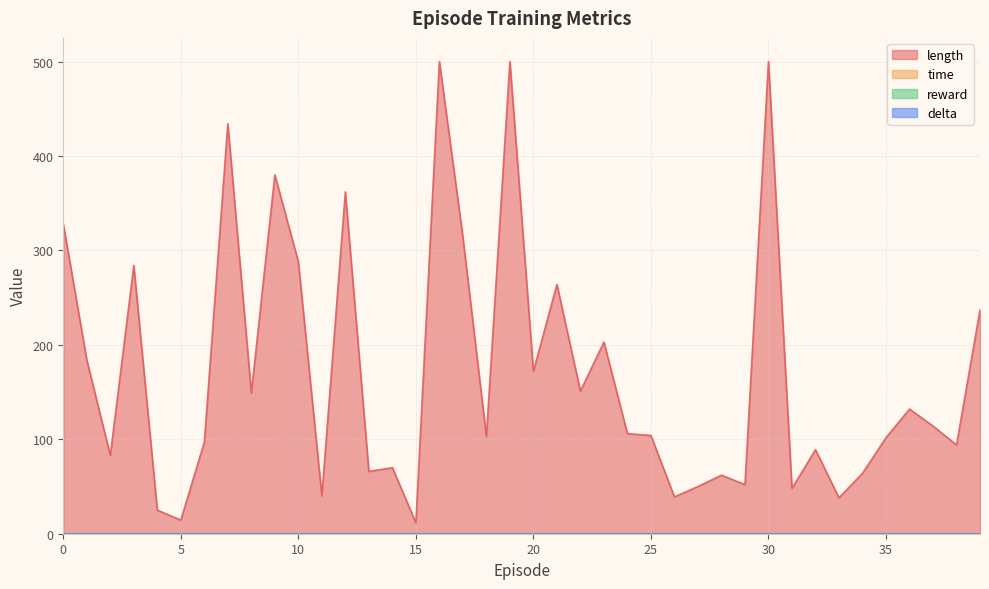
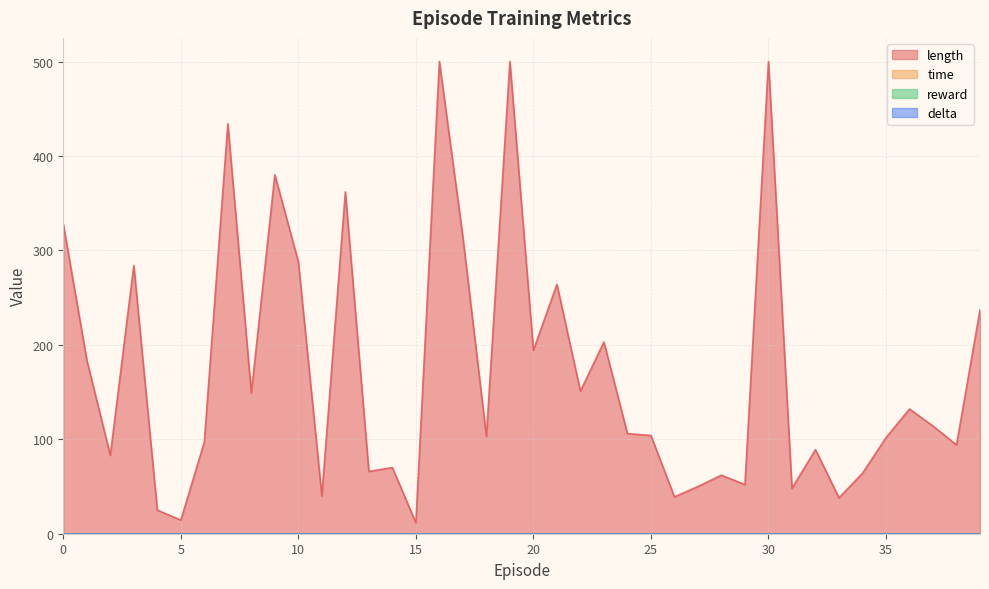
length, 20: 170 -> 190
